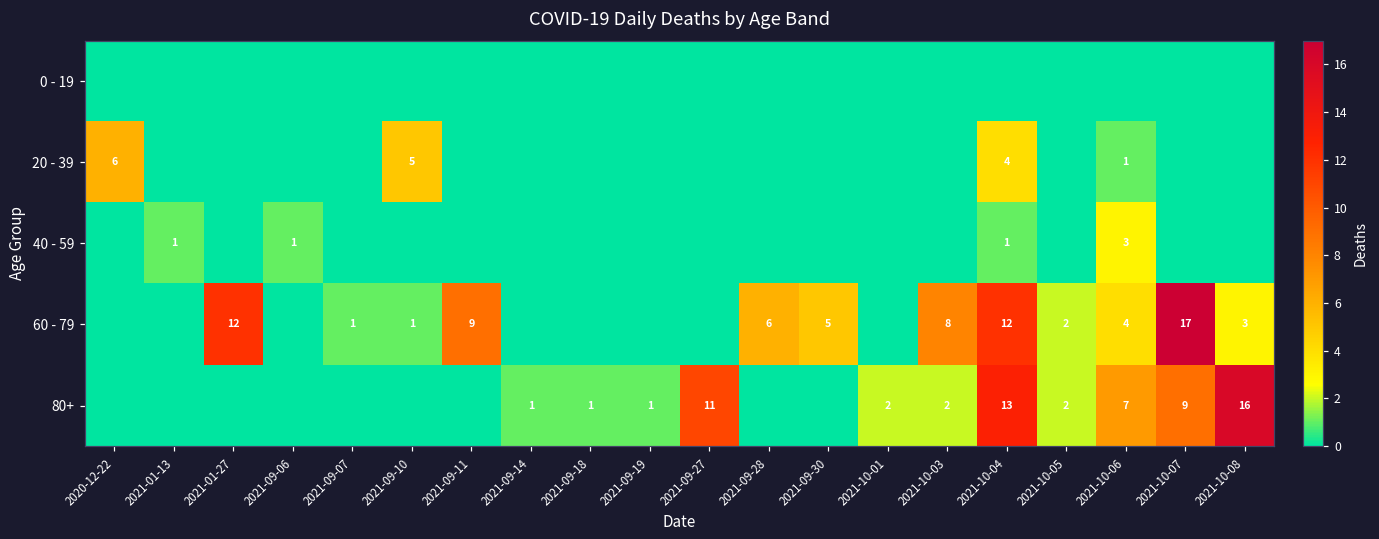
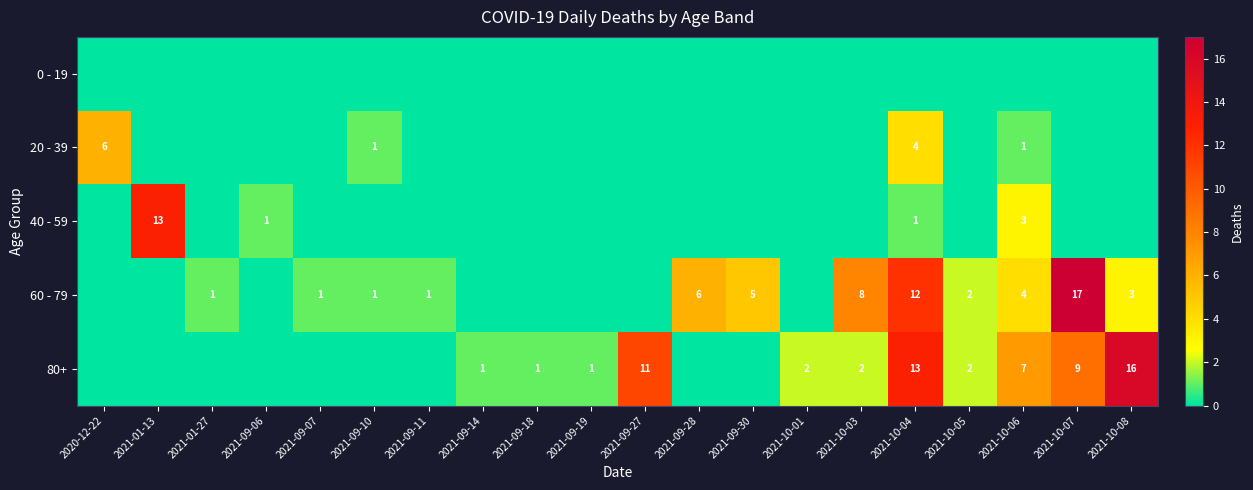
20 - 39, 2021-09-10: 5 -> 1
40 - 59, 2021-01-13: 1 -> 13
60 - 79, 2021-01-27: 12 -> 1
60 - 79, 2021-09-11: 9 -> 1
